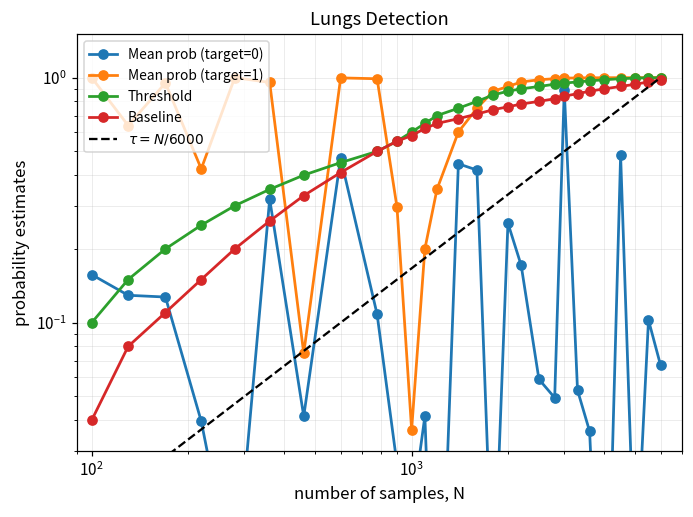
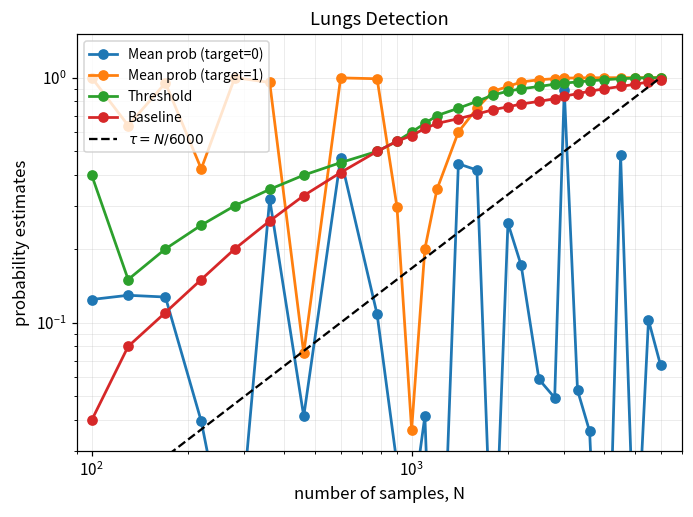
Mean prob (target=0), 10^2: 0.16 -> 0.12
Threshold, 10^2: 0.1 -> 0.4
